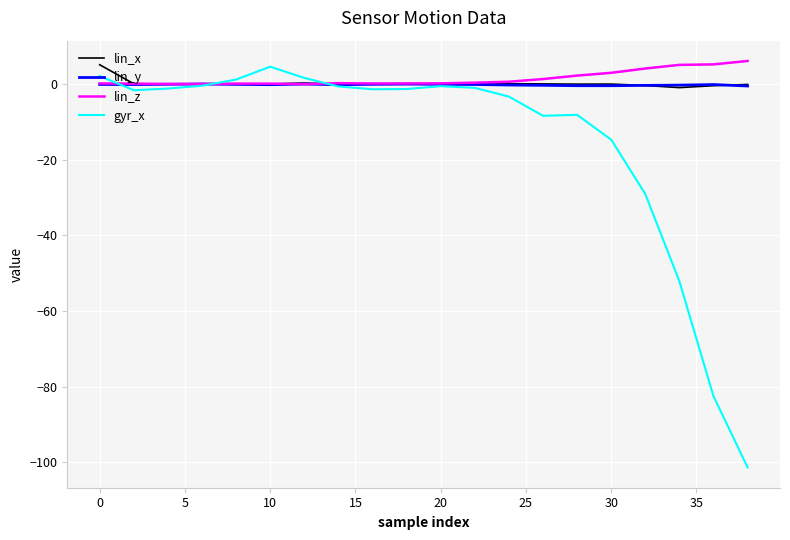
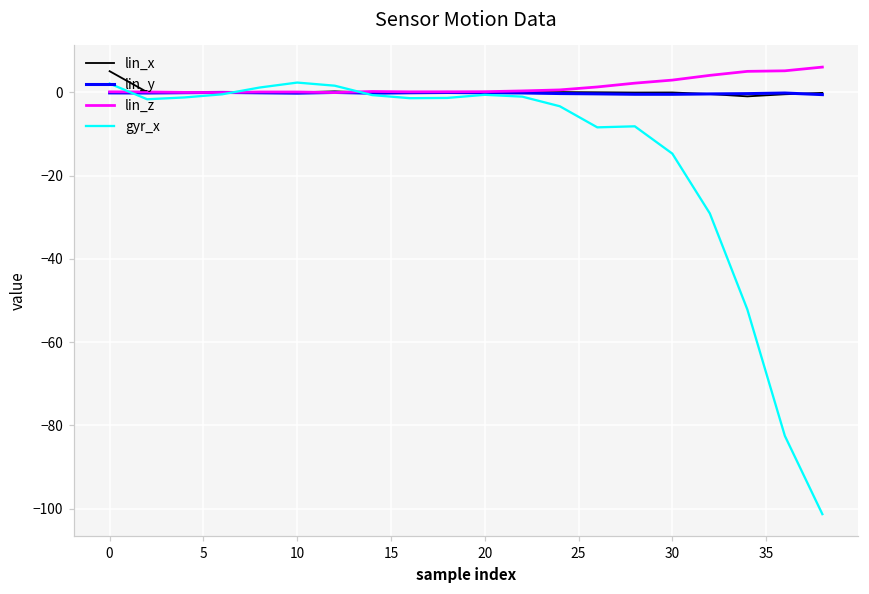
gyr_x, 10: 5 -> 2
